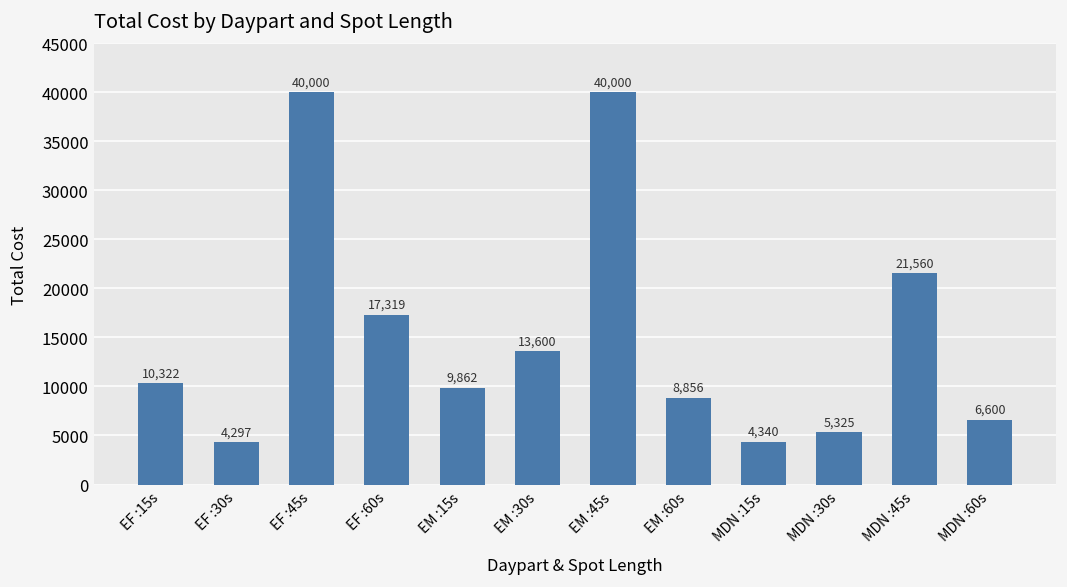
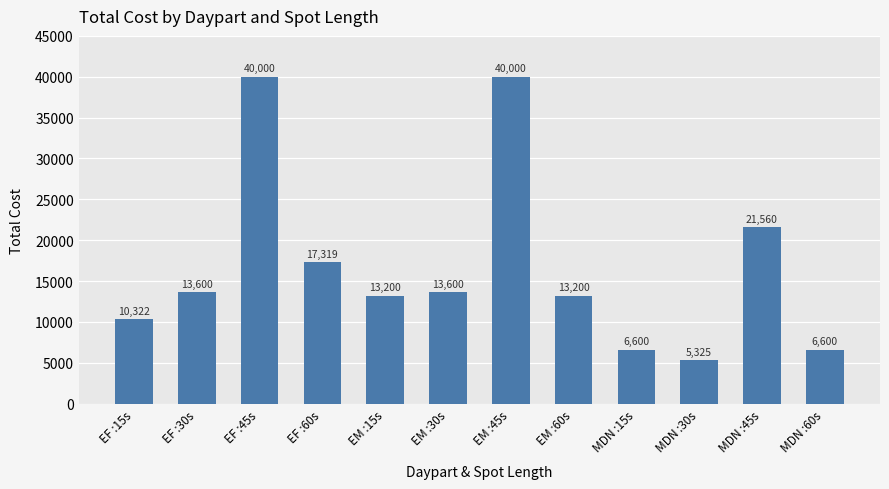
EF :30s: 4,297 -> 13,600
EM :15s: 9,862 -> 13,200
EM :60s: 8,856 -> 13,200
MDN :15s: 4,340 -> 6,600
